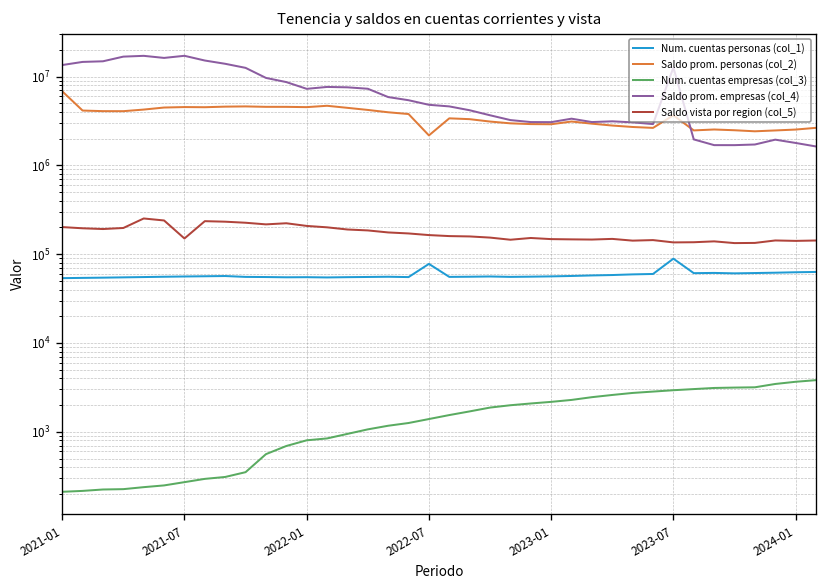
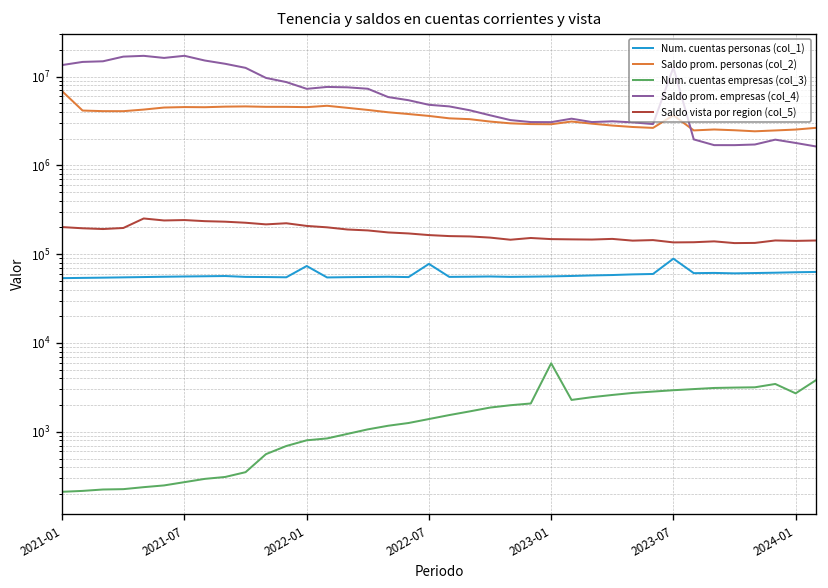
Saldo vista por region (col_5), 2021-07: 150000 -> 240000
Num. cuentas personas (col_1), 2022-01: 60000 -> 70000
Saldo prom. personas (col_2), 2022-07: 2200000 -> 4000000
Num. cuentas empresas (col_3), 2023-01: 2200 -> 6000
Num. cuentas empresas (col_3), 2024-01: 4000 -> 2700
